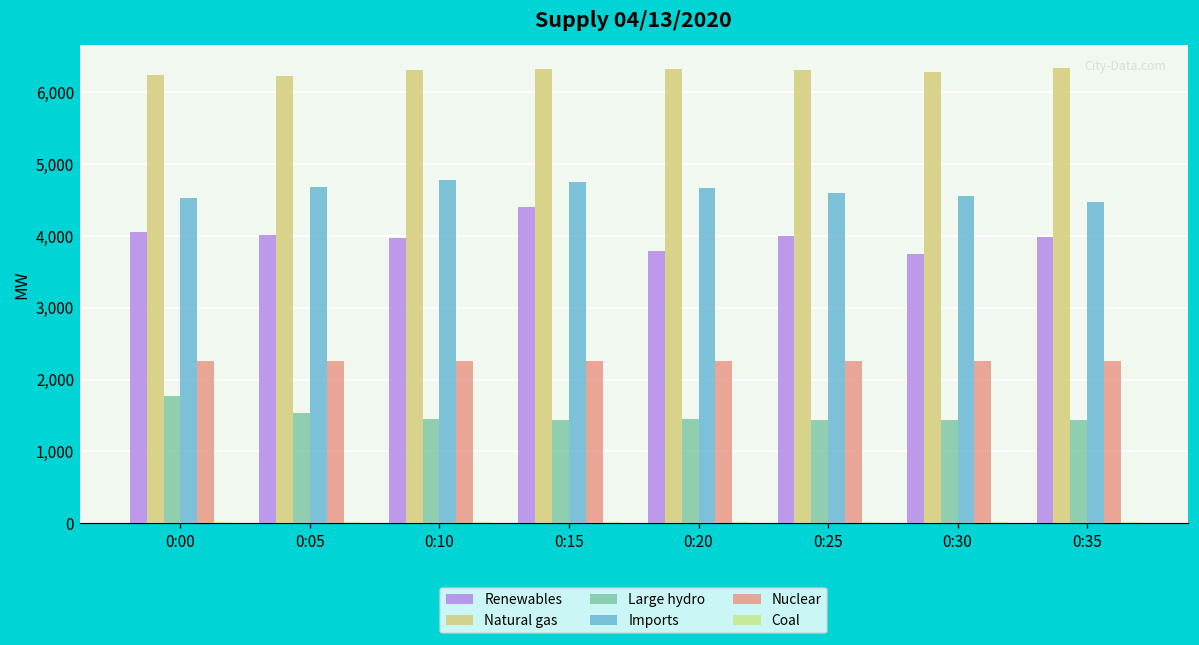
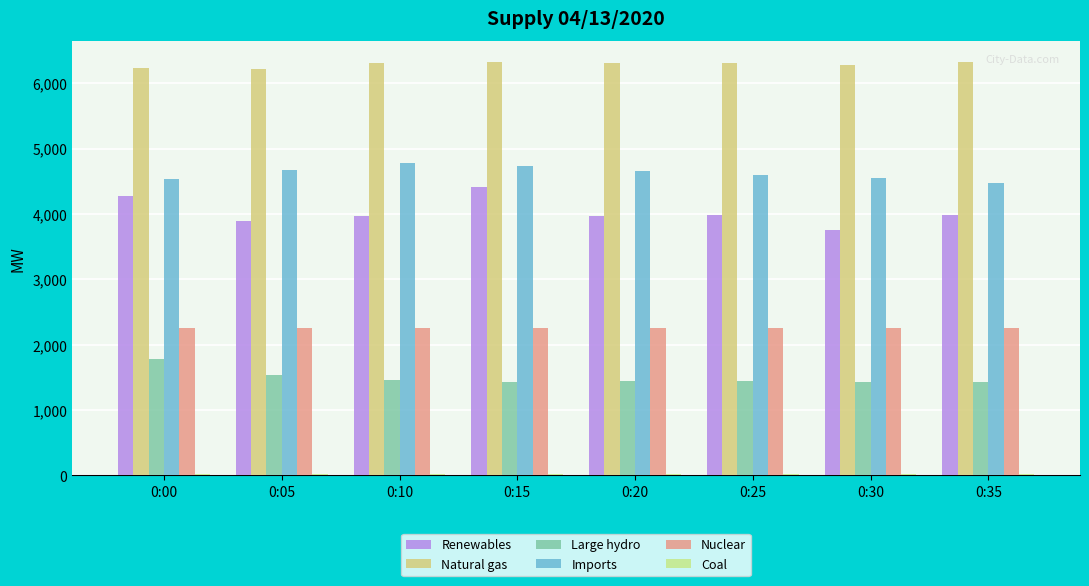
Renewables, 0:00: 4,100 -> 4,300
Renewables, 0:05: 4,000 -> 3,900
Renewables, 0:20: 3,800 -> 4,000
